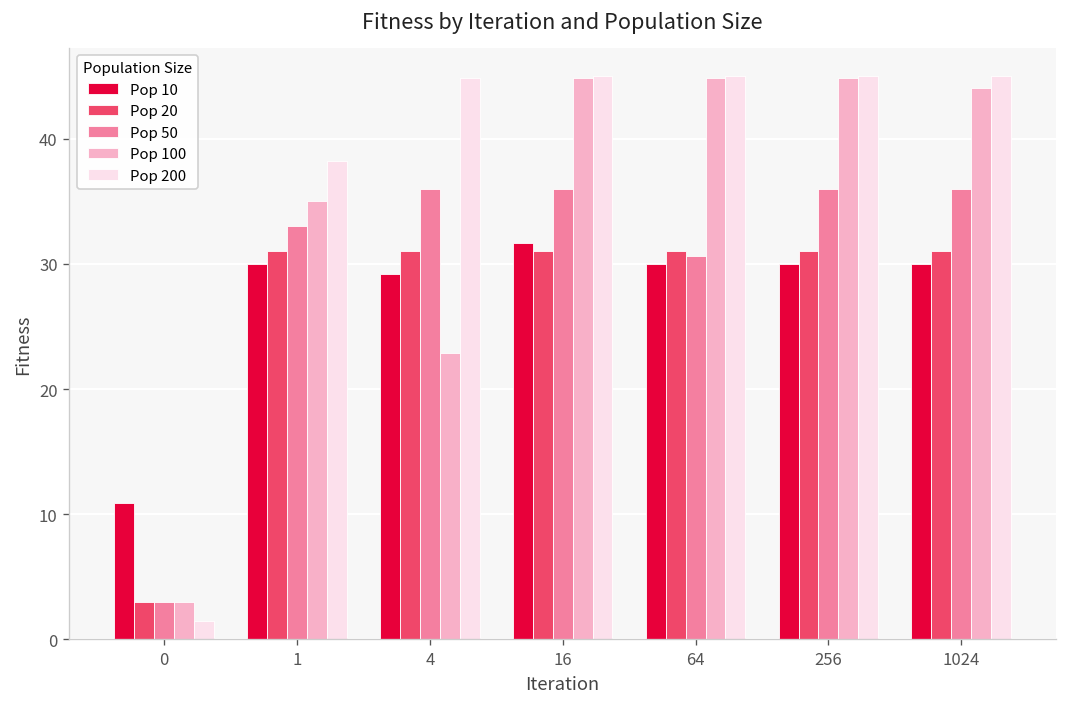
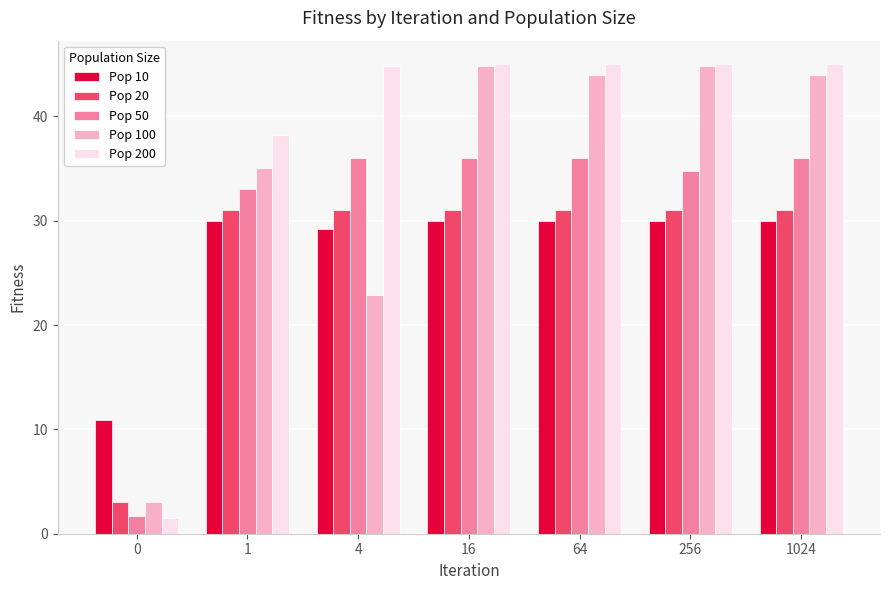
Pop 50, 0: 3.0 -> 1.7
Pop 10, 16: 31.7 -> 30.0
Pop 50, 64: 30.6 -> 36.0
Pop 100, 64: 44.8 -> 44.0
Pop 50, 256: 36.0 -> 34.8
